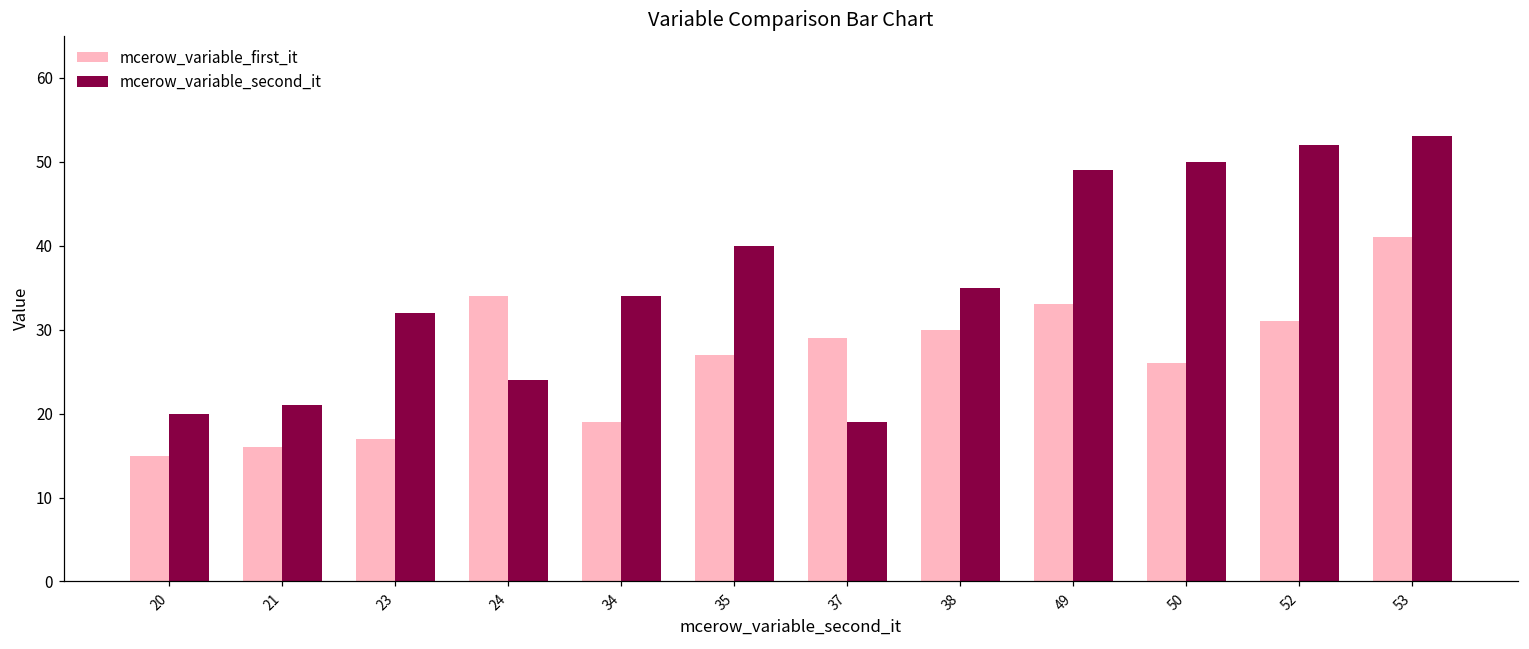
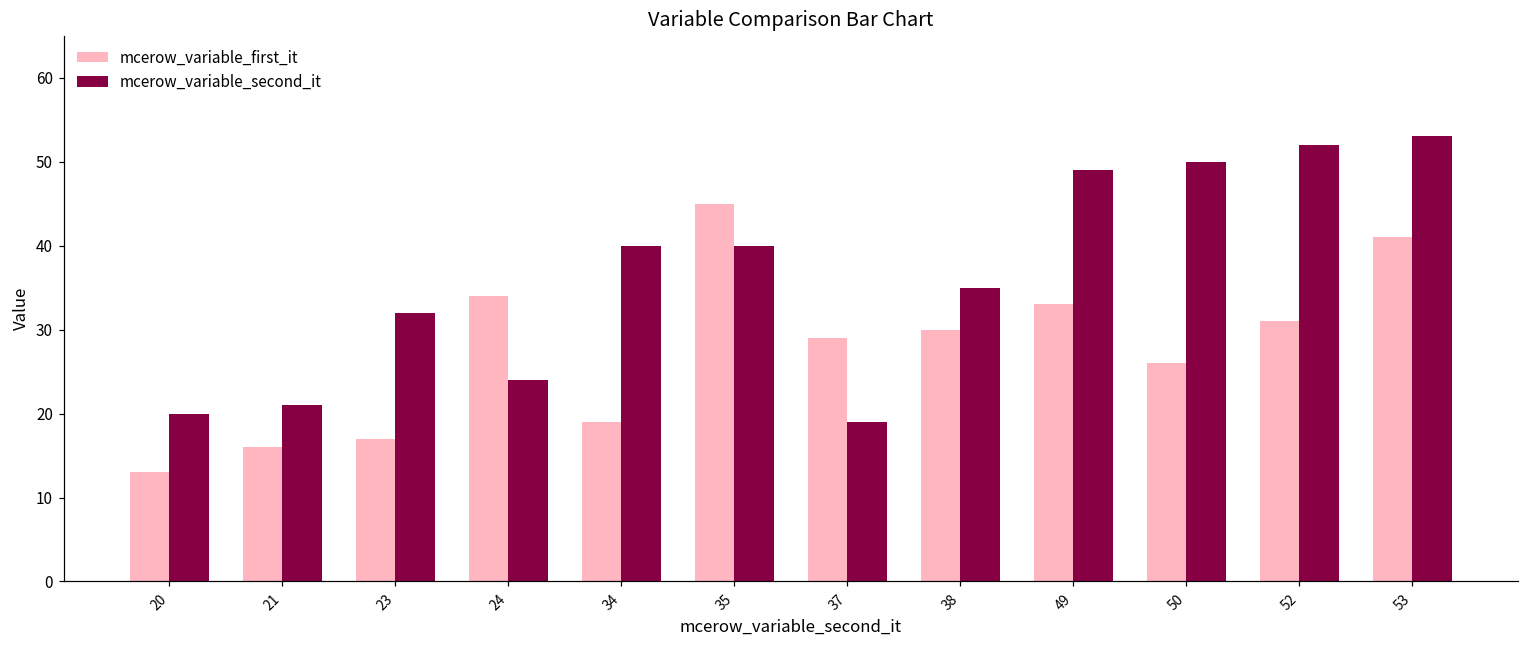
mcerow_variable_first_it, 20: 15 -> 13
mcerow_variable_second_it, 34: 34 -> 40
mcerow_variable_first_it, 35: 27 -> 45
